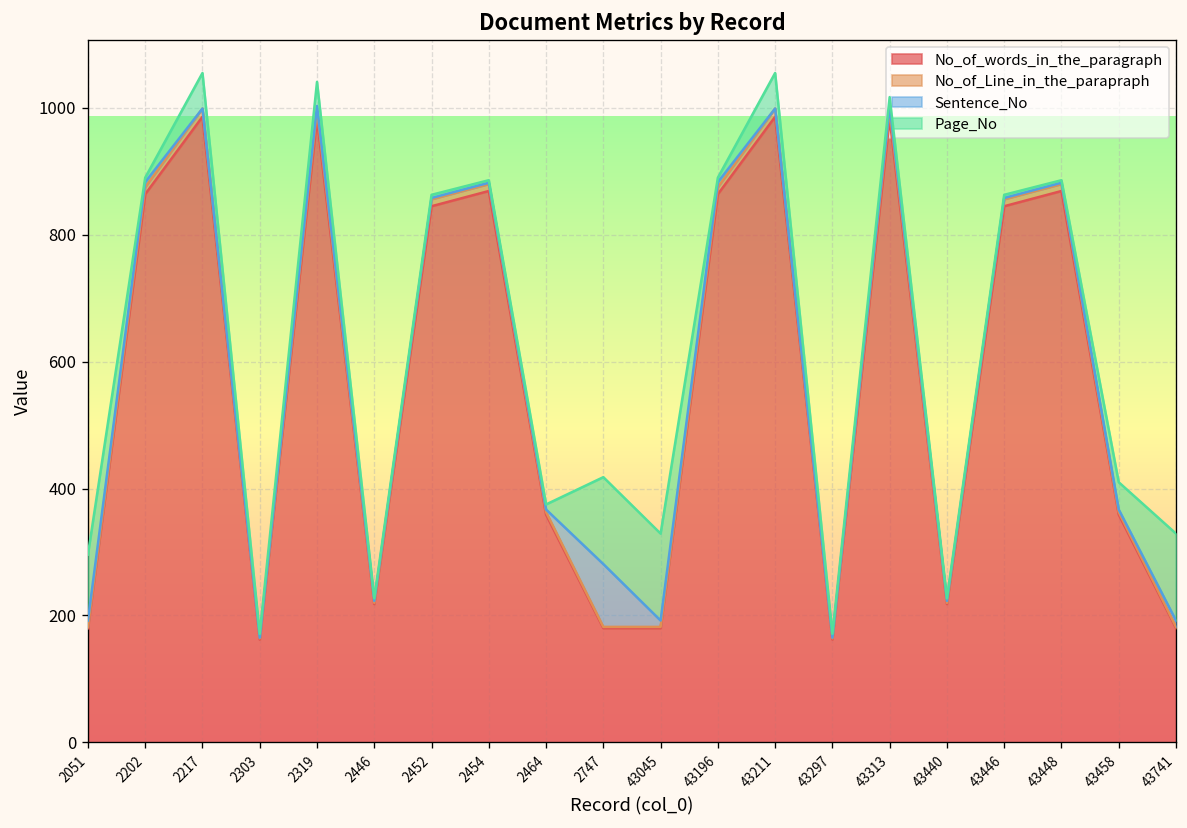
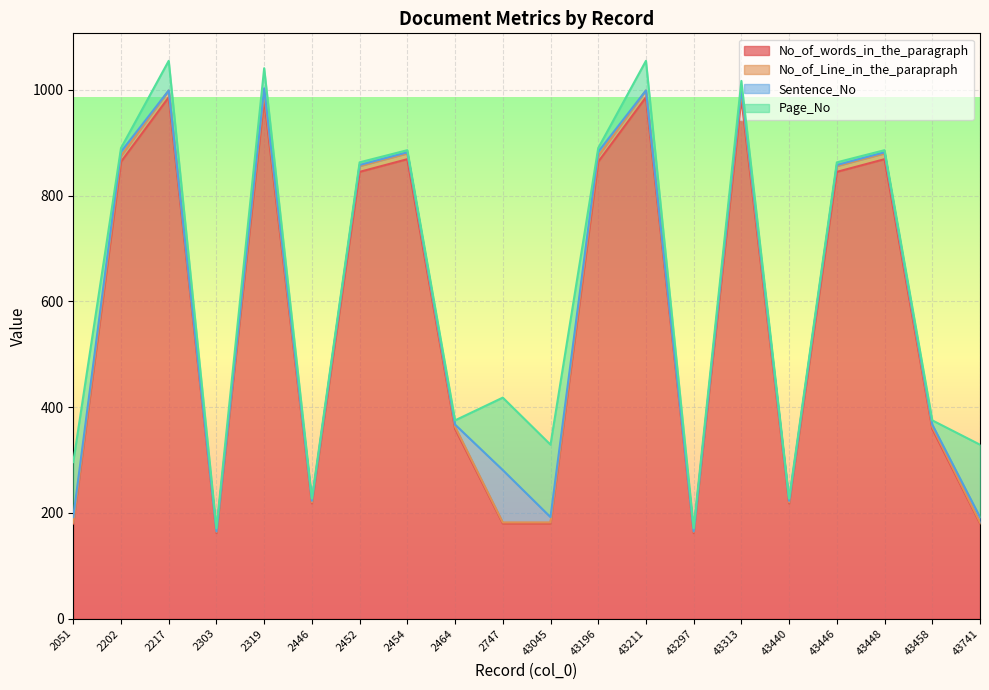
Page_No, 43458: 40 -> 10
